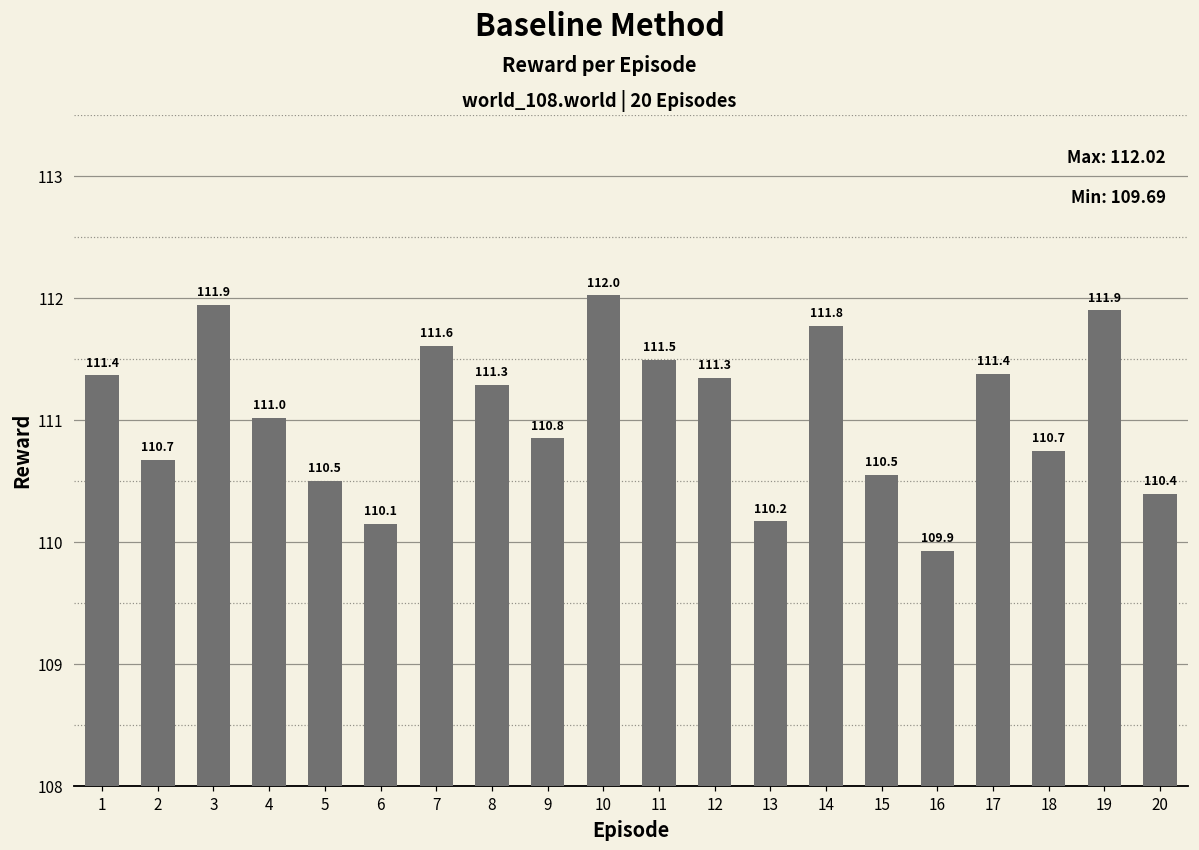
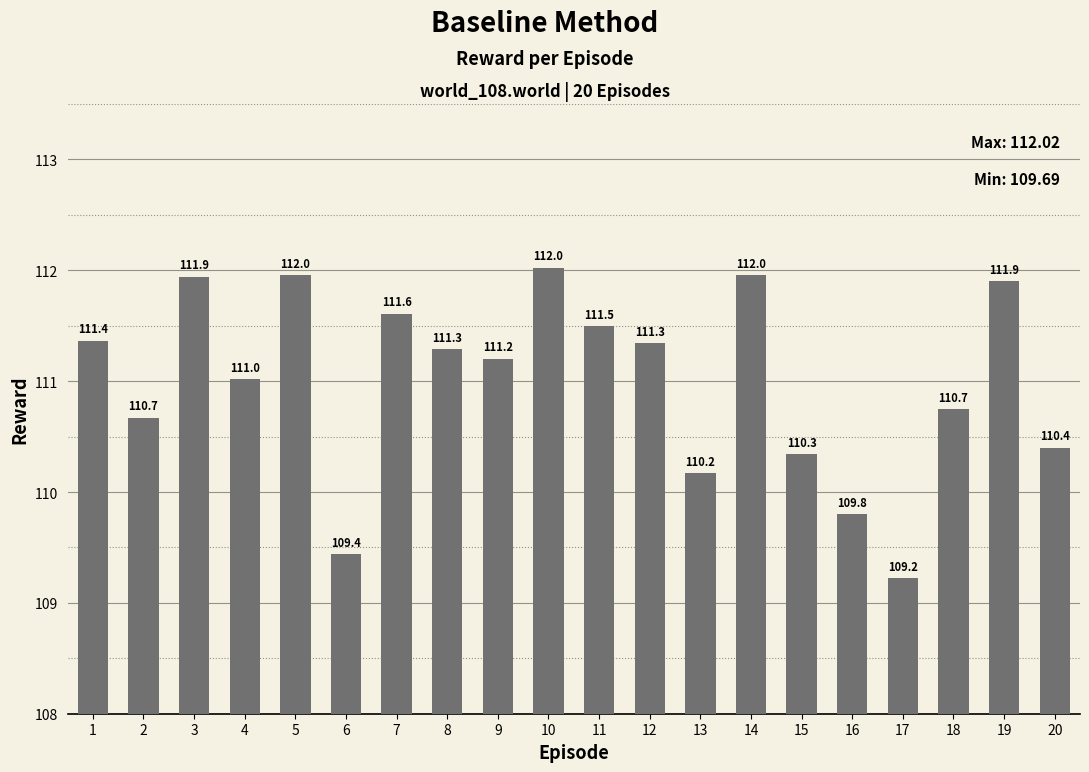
5: 110.5 -> 112.0
6: 110.1 -> 109.4
9: 110.8 -> 111.2
14: 111.8 -> 112.0
15: 110.5 -> 110.3
16: 109.9 -> 109.8
17: 111.4 -> 109.2
